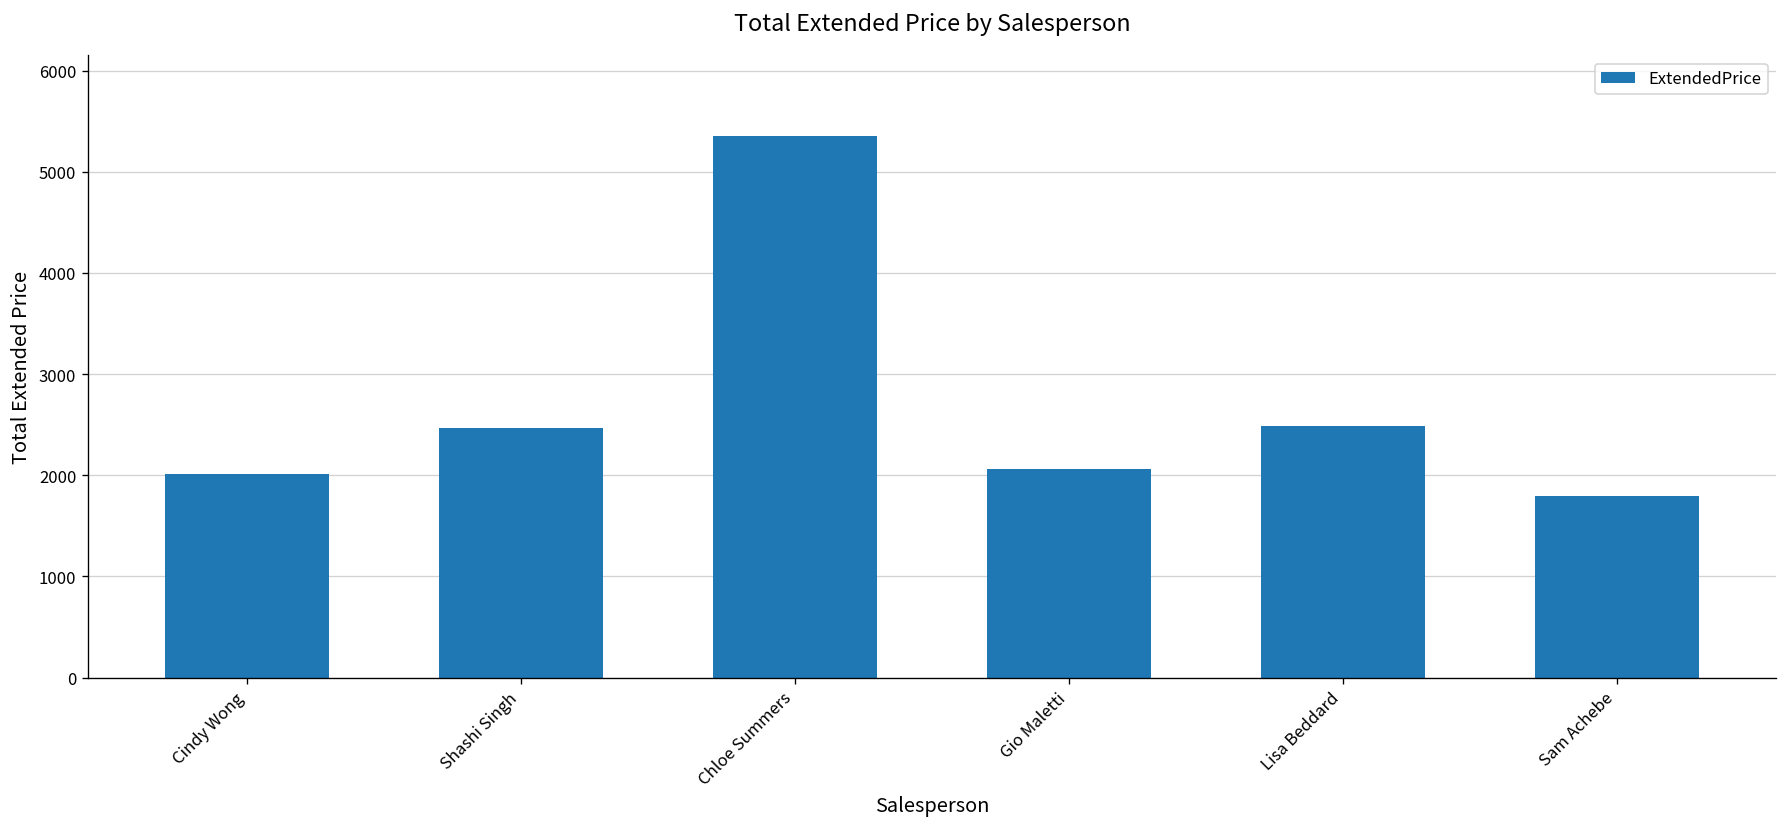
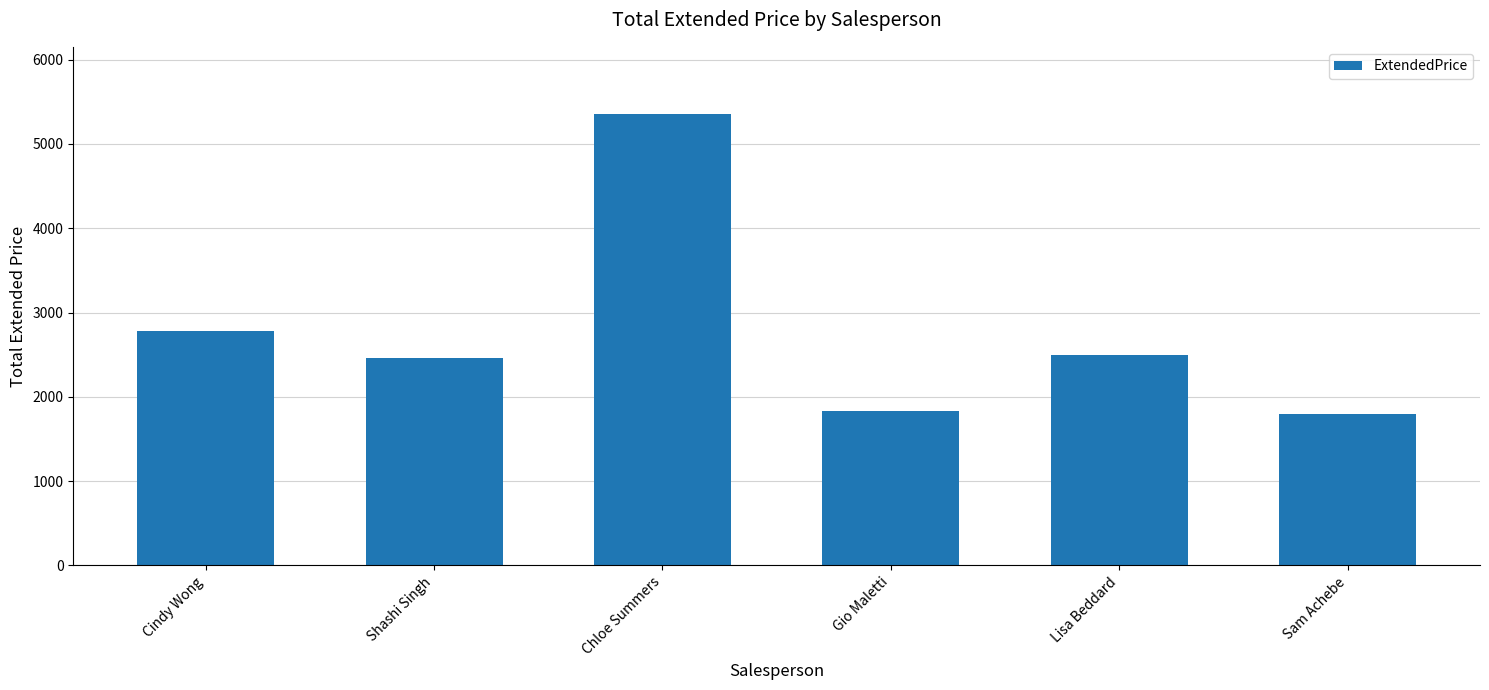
Cindy Wong: 2000 -> 2800
Gio Maletti: 2100 -> 1800
